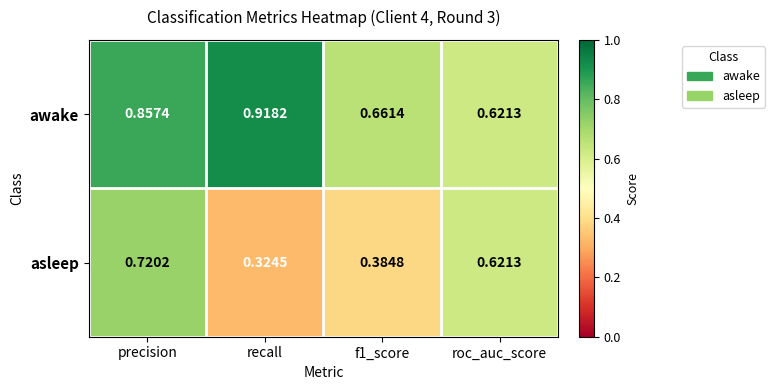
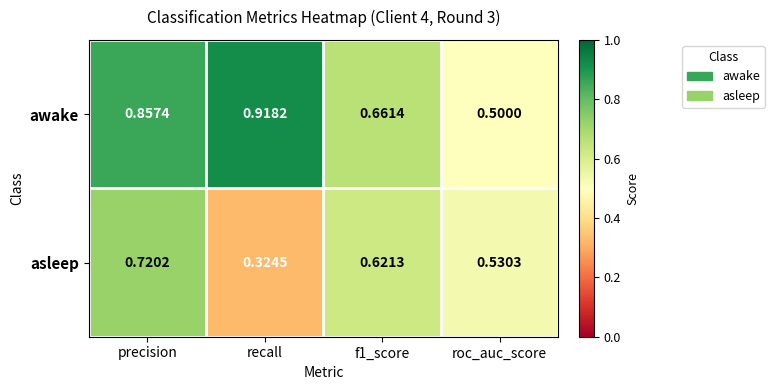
awake, roc_auc_score: 0.6213 -> 0.5000
asleep, f1_score: 0.3848 -> 0.6213
asleep, roc_auc_score: 0.6213 -> 0.5303
